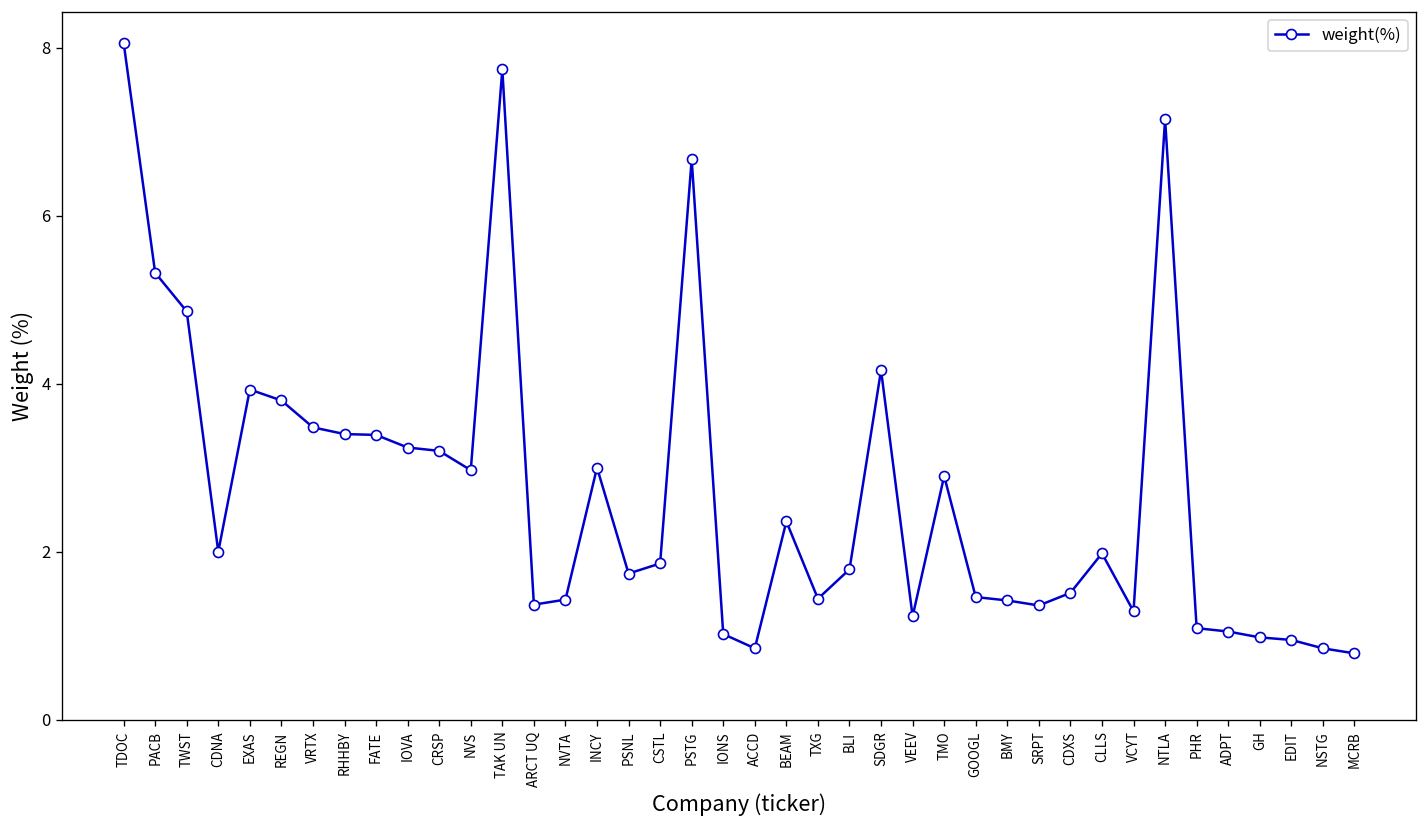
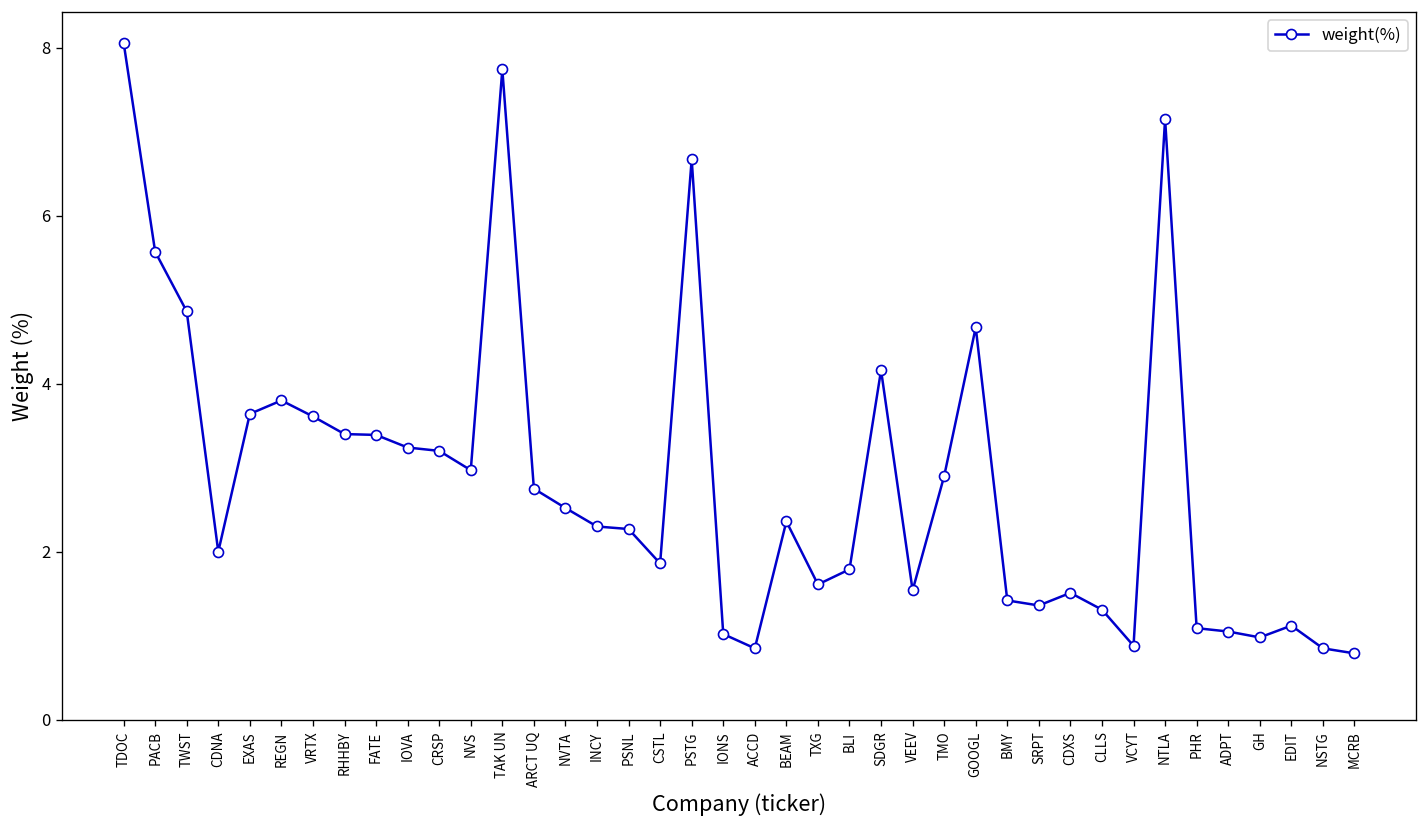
PACB: 5.3 -> 5.6
EXAS: 3.9 -> 3.6
VRTX: 3.5 -> 3.6
ARCT UQ: 1.4 -> 2.8
NVTA: 1.4 -> 2.5
INCY: 3.0 -> 2.3
PSNL: 1.7 -> 2.3
TXG: 1.4 -> 1.6
VEEV: 1.2 -> 1.5
GOOGL: 1.5 -> 4.7
CLLS: 2.0 -> 1.3
VCYT: 1.3 -> 0.9
EDIT: 1.0 -> 1.1
